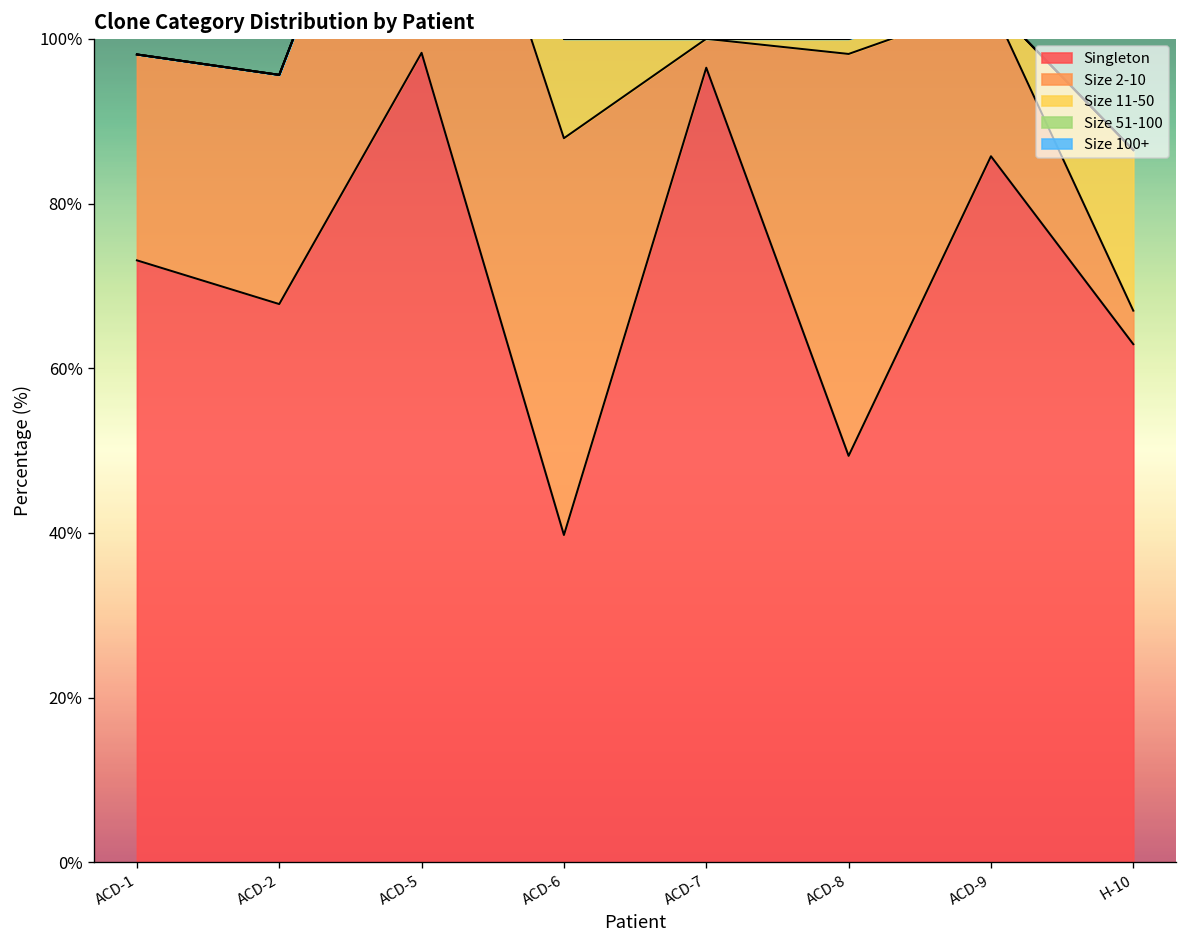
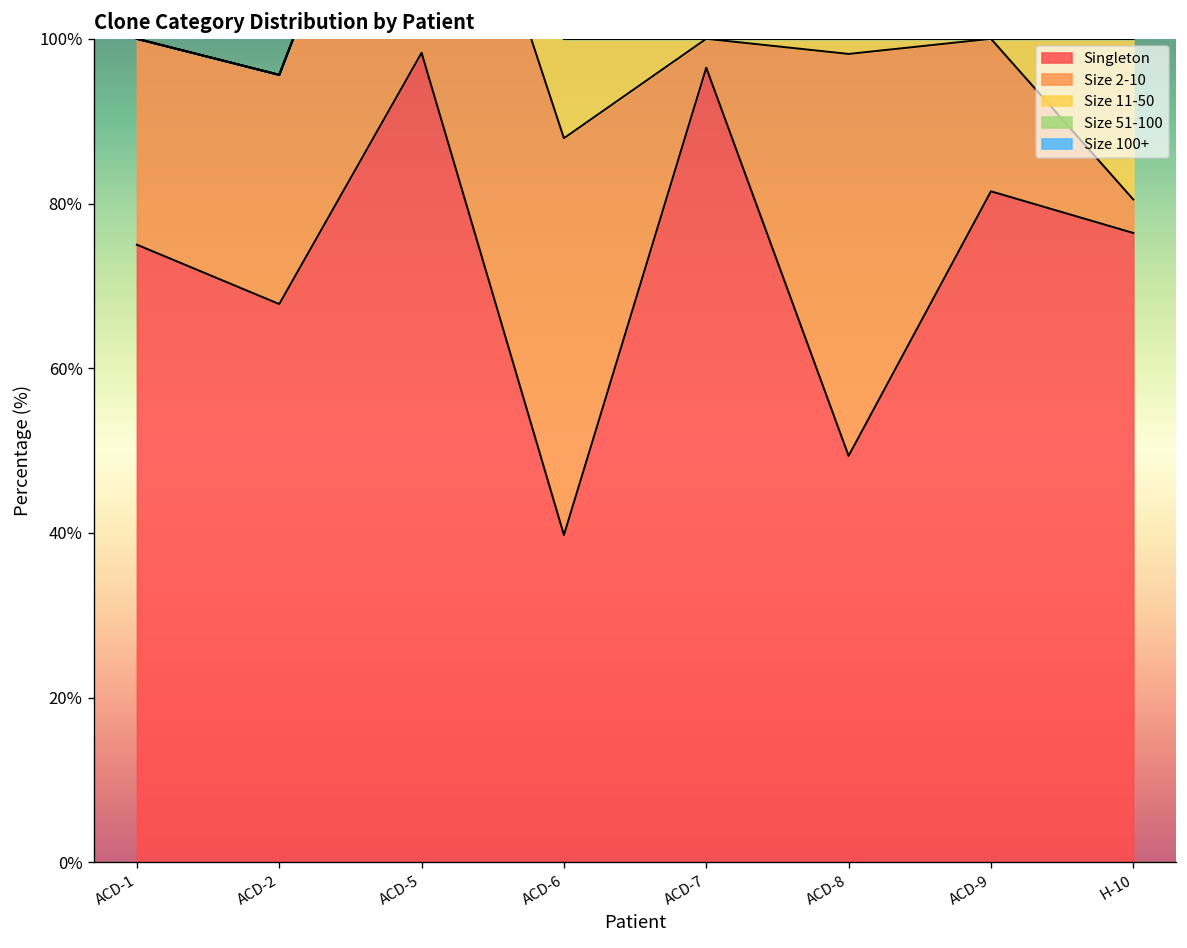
Singleton, ACD-1: 73% -> 75%
Singleton, ACD-9: 86% -> 81%
Singleton, H-10: 63% -> 76%
